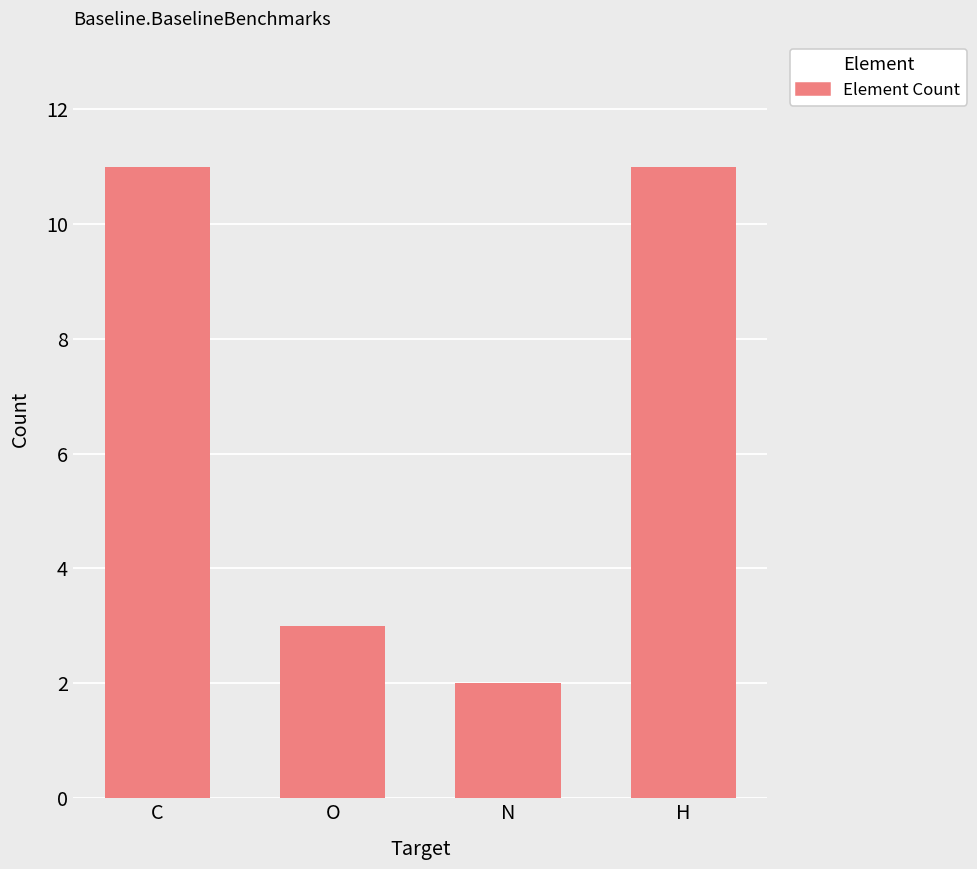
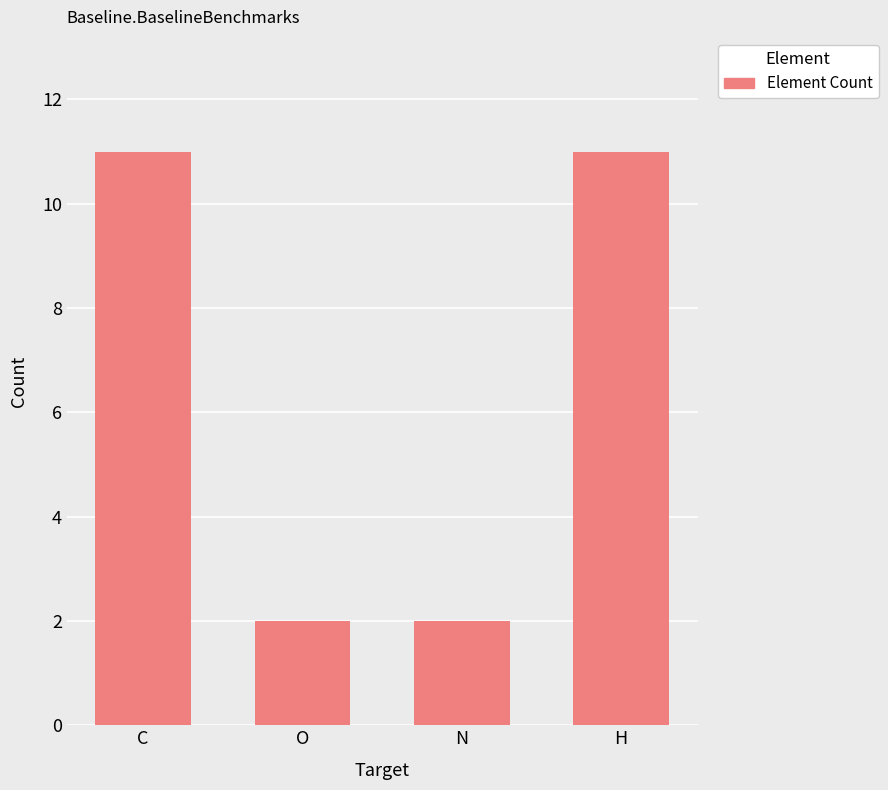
O: 3 -> 2
